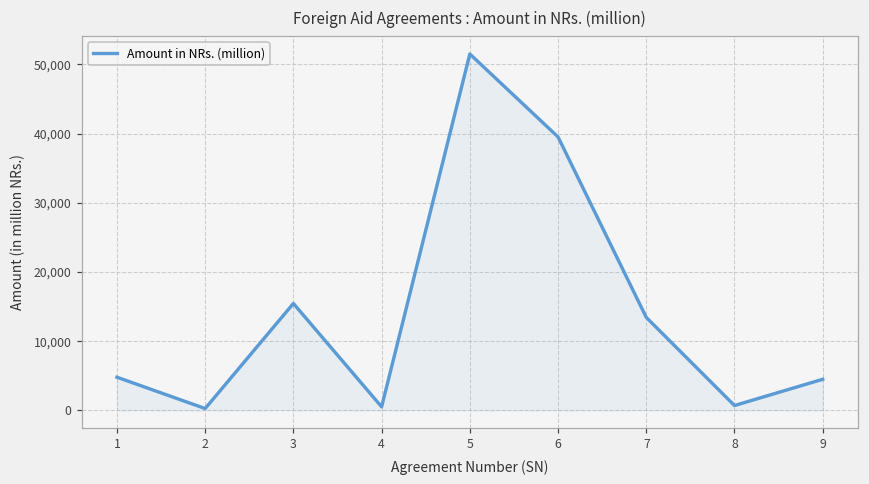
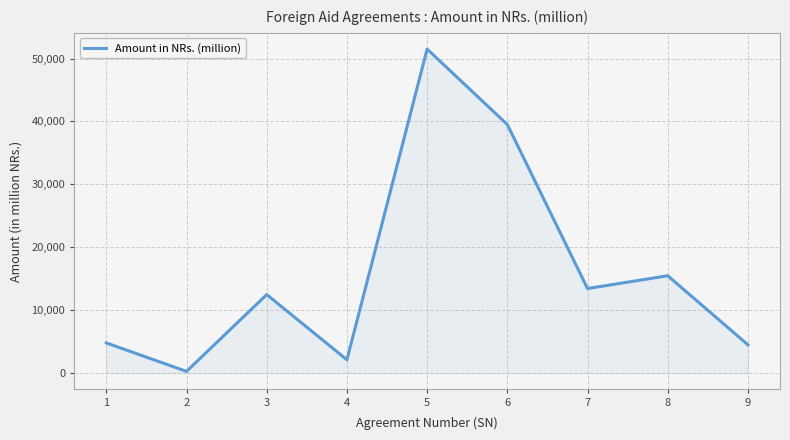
3: 15,000 -> 12,000
4: 1,000 -> 2,000
8: 1,000 -> 15,000
